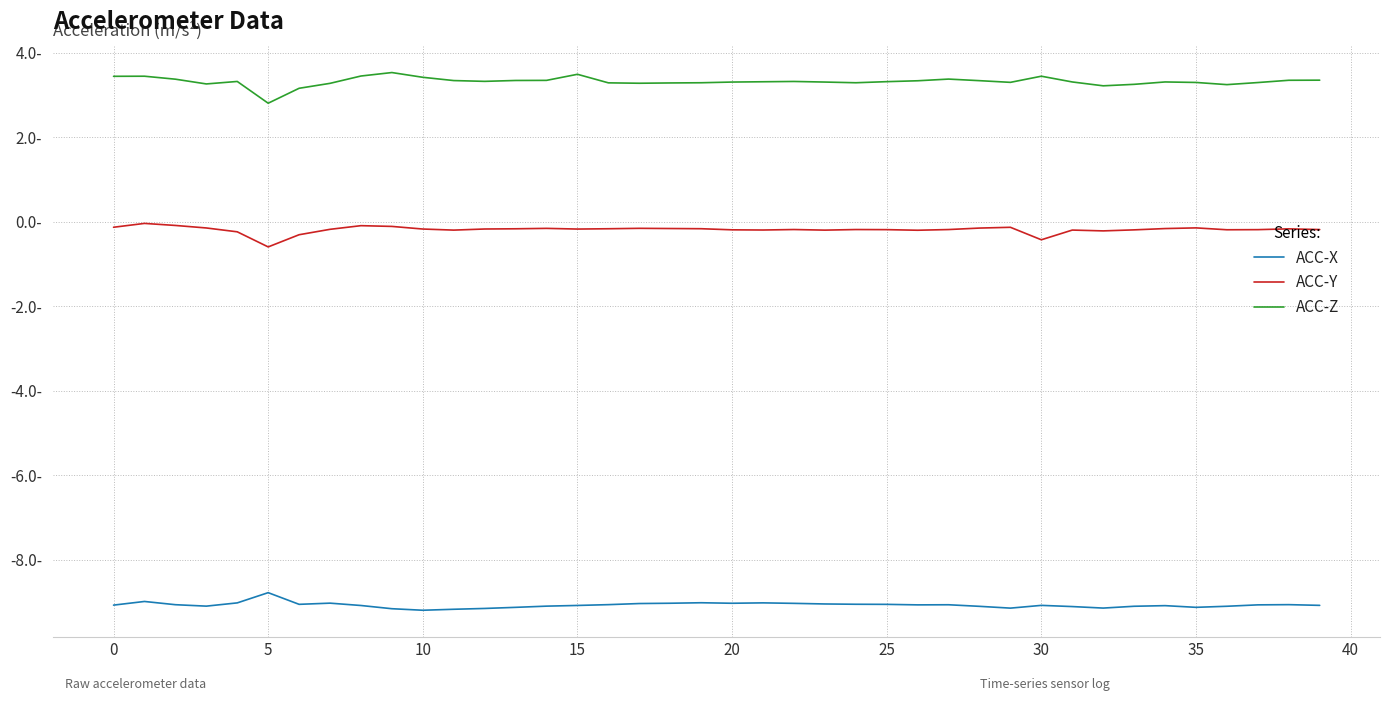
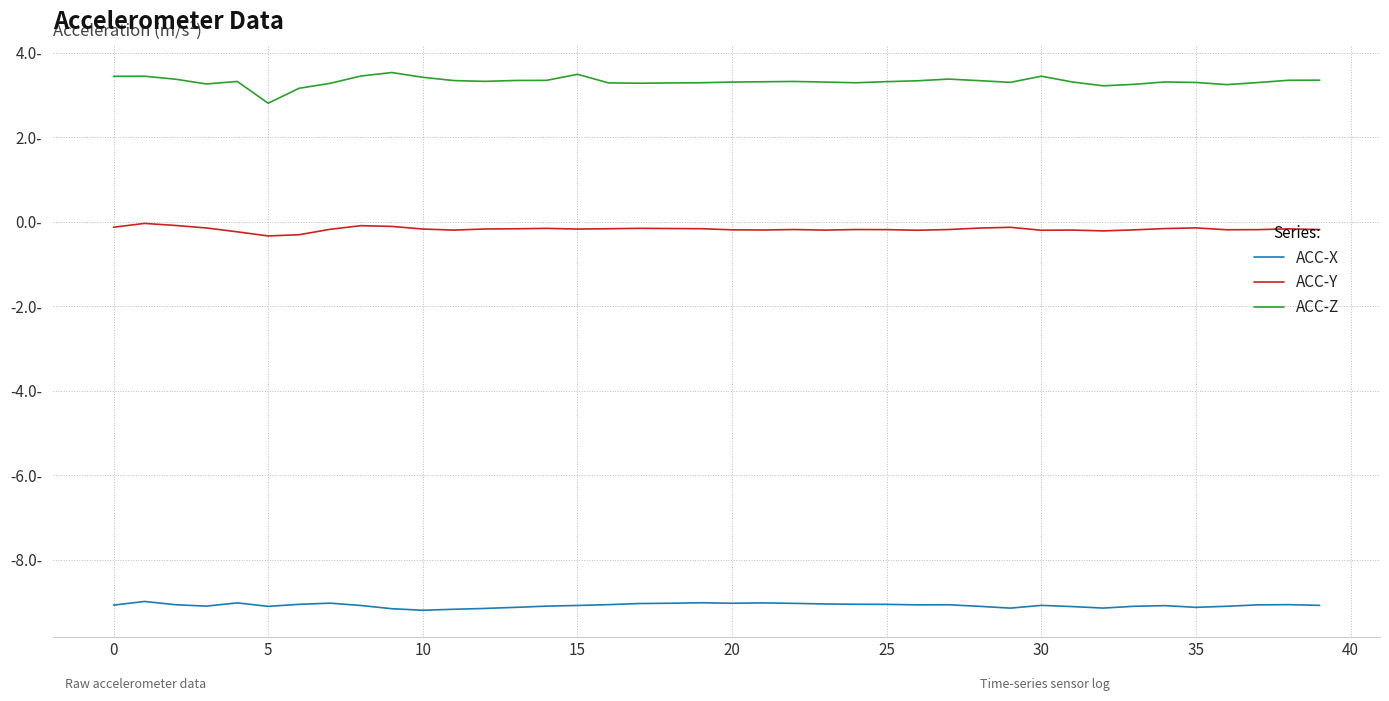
ACC-X, 5: -8.8- -> -9.1-
ACC-Y, 5: -0.6- -> -0.3-
ACC-Y, 30: -0.4- -> -0.2-
